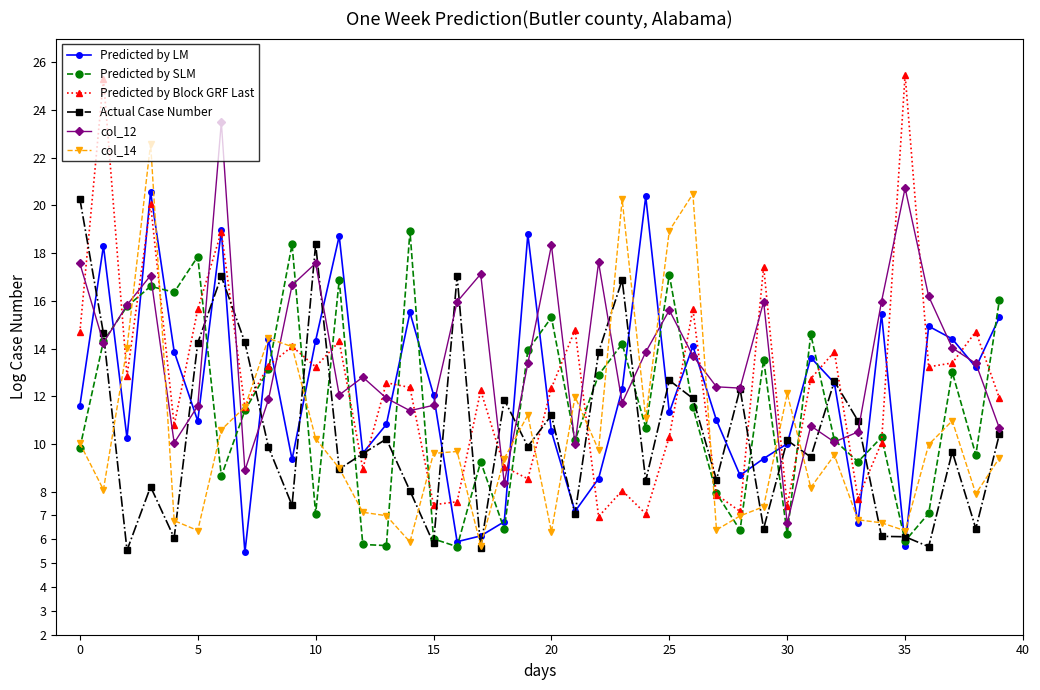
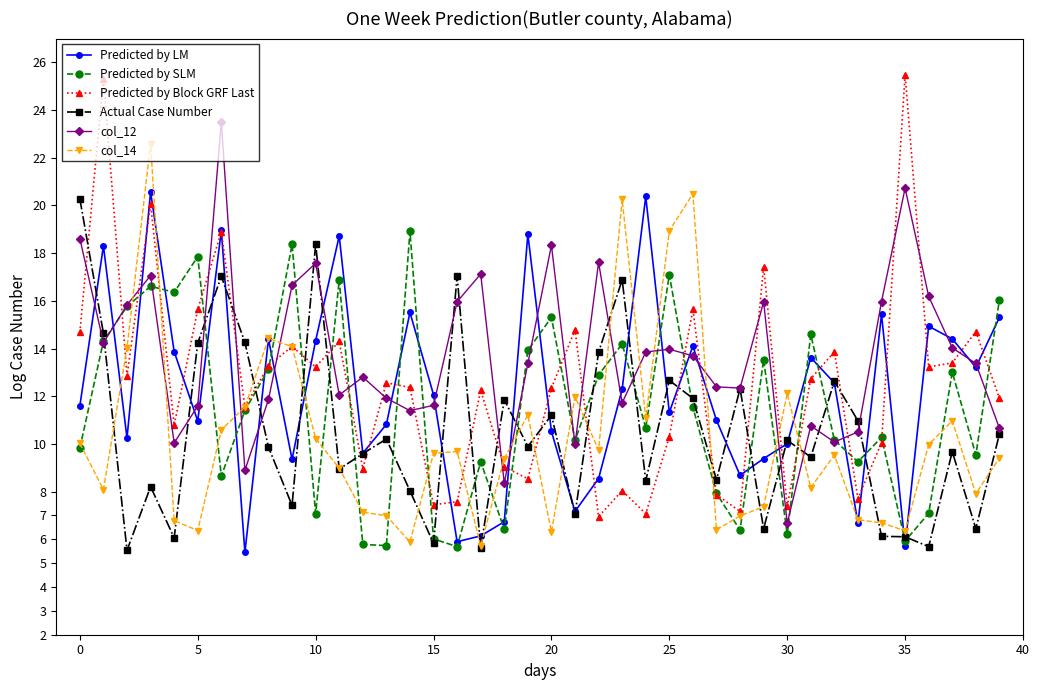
col_12, 0: 17.6 -> 18.6
col_12, 25: 15.6 -> 14.0
